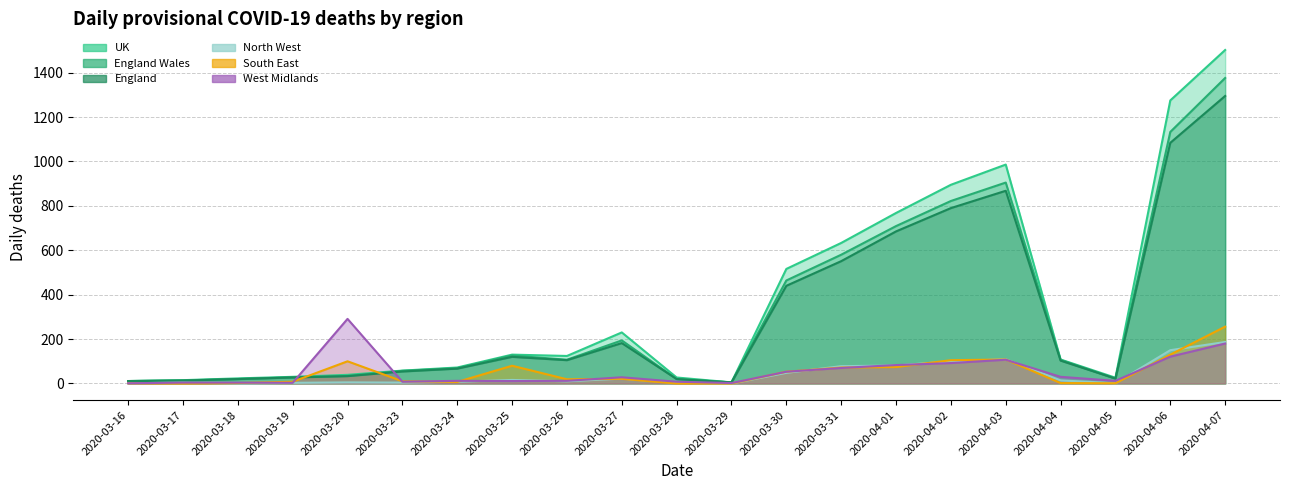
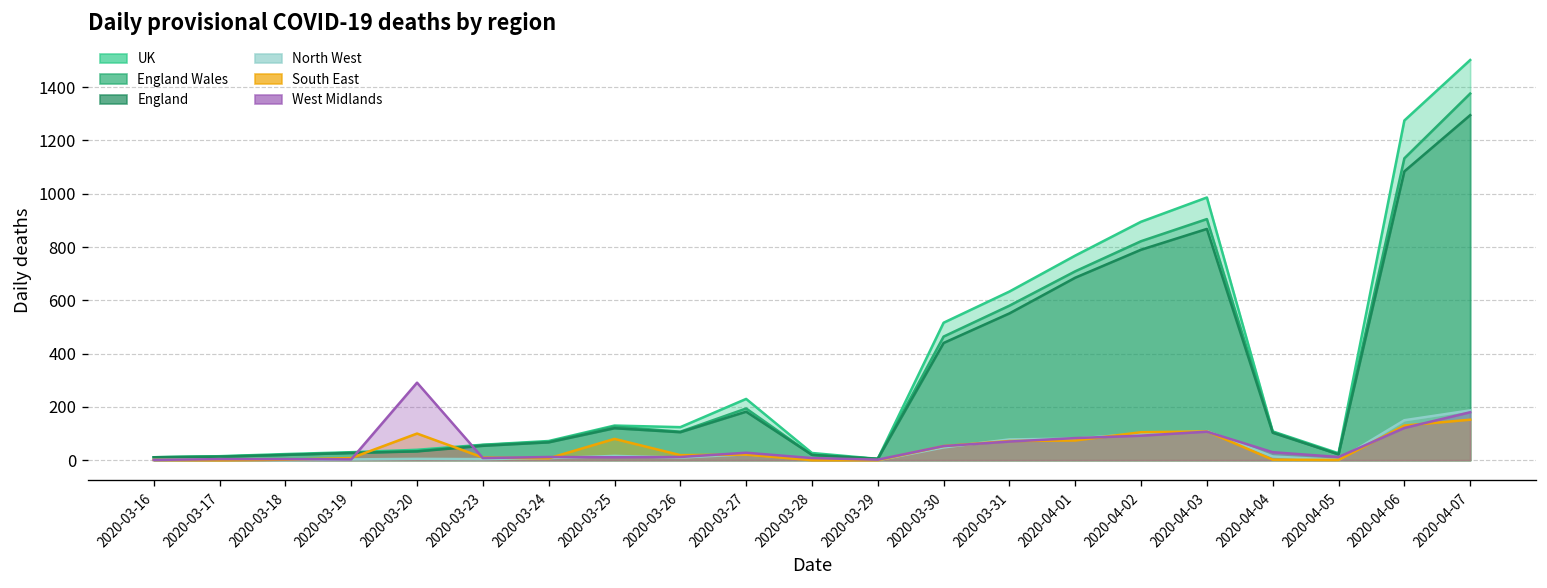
South East, 2020-04-07: 260 -> 150
